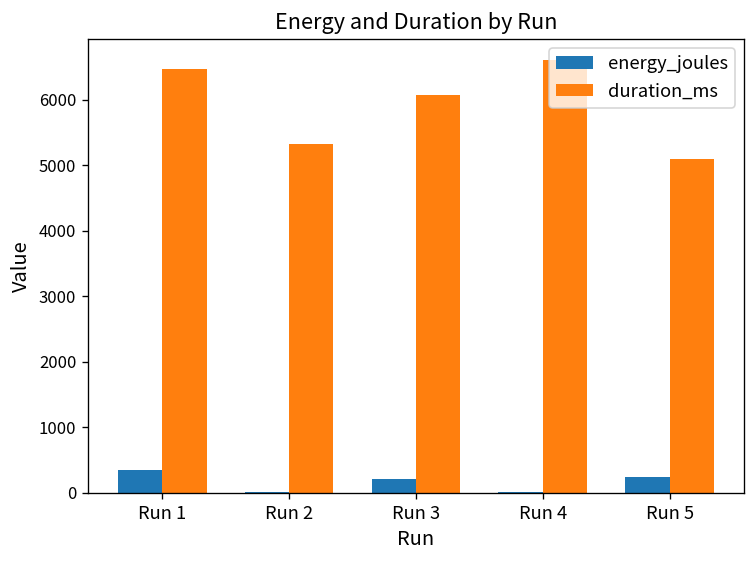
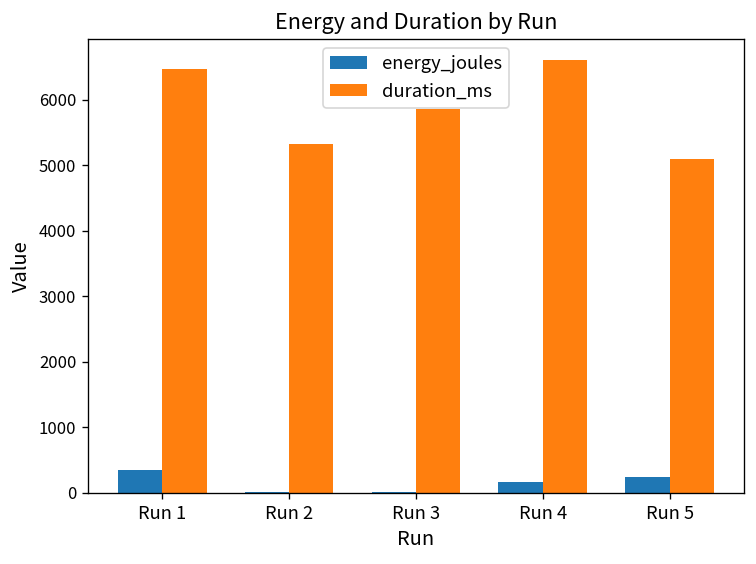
energy_joules, Run 3: 200 -> 0
duration_ms, Run 3: 6100 -> 5900
energy_joules, Run 4: 0 -> 200
